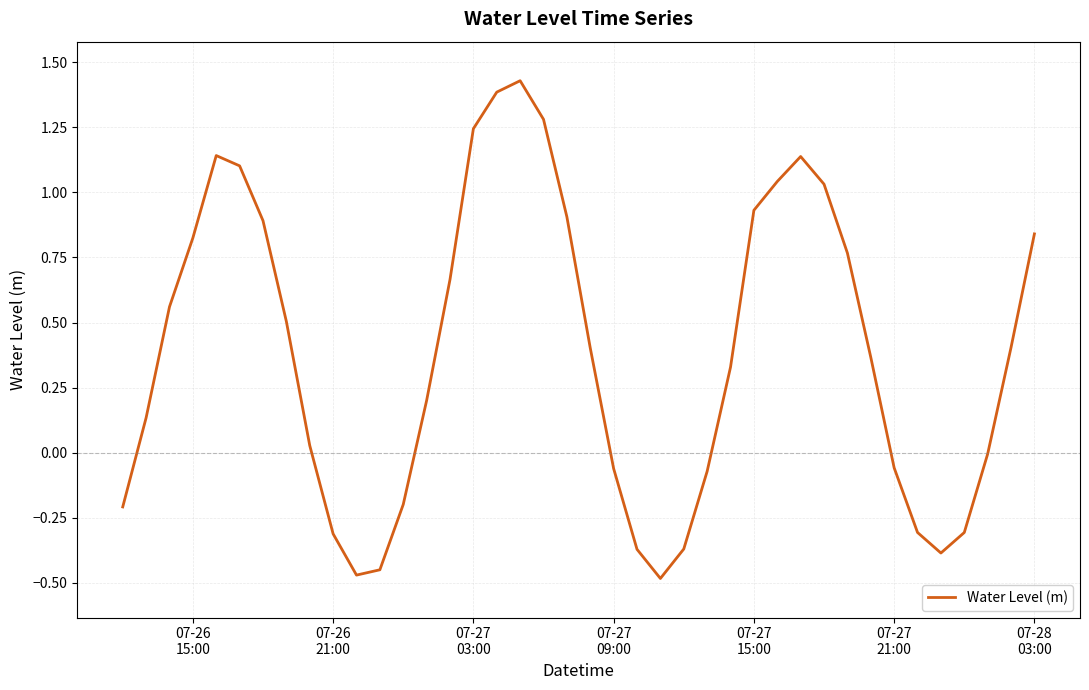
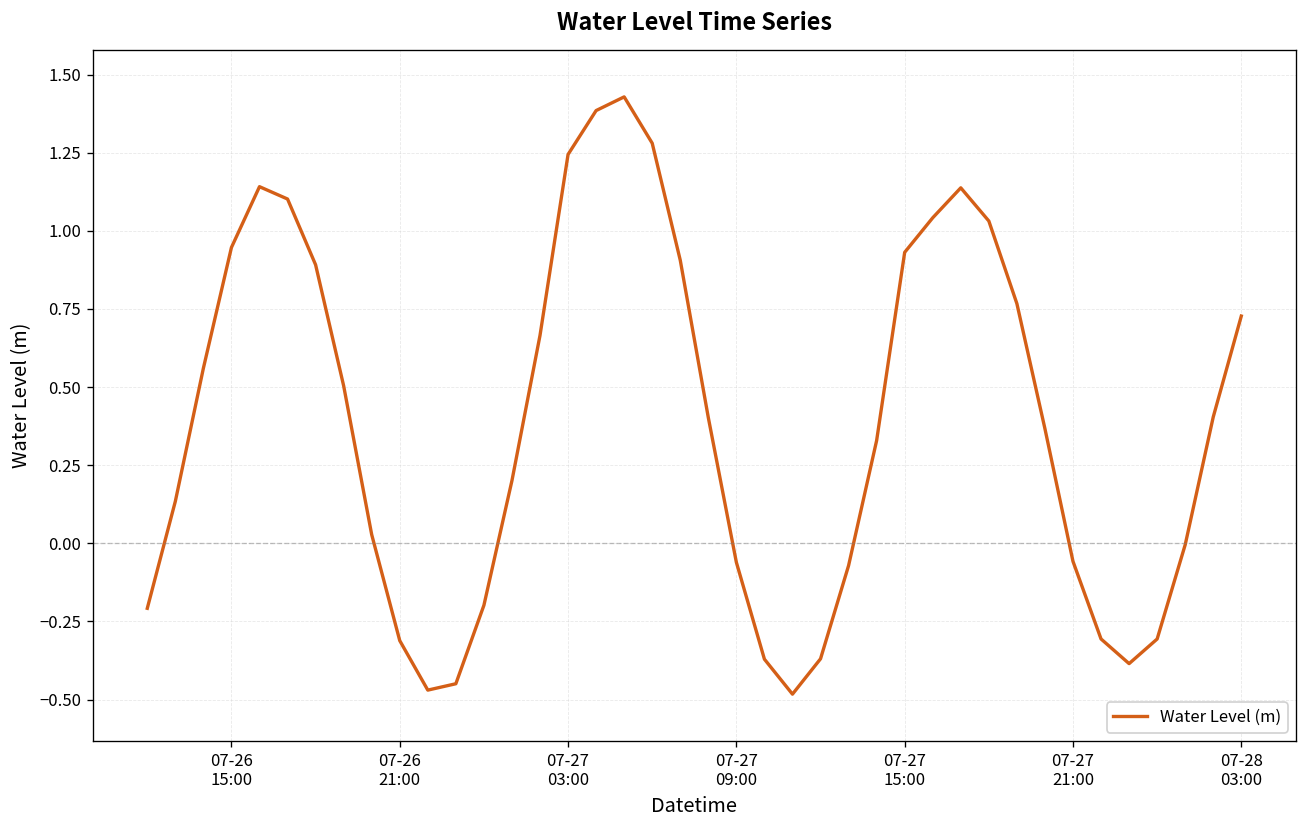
07-26 15:00: 0.82 -> 0.95
07-28 03:00: 0.84 -> 0.73
